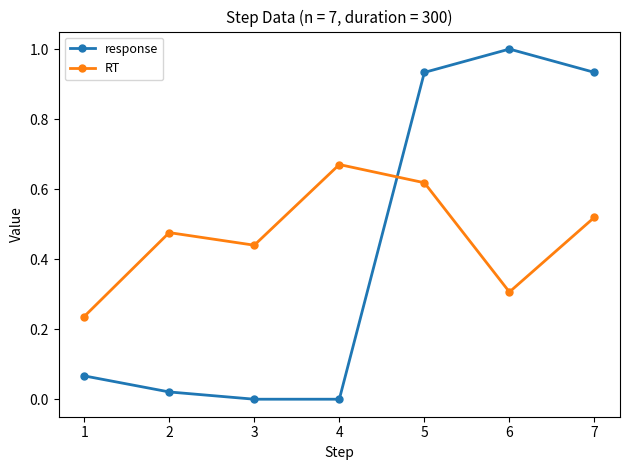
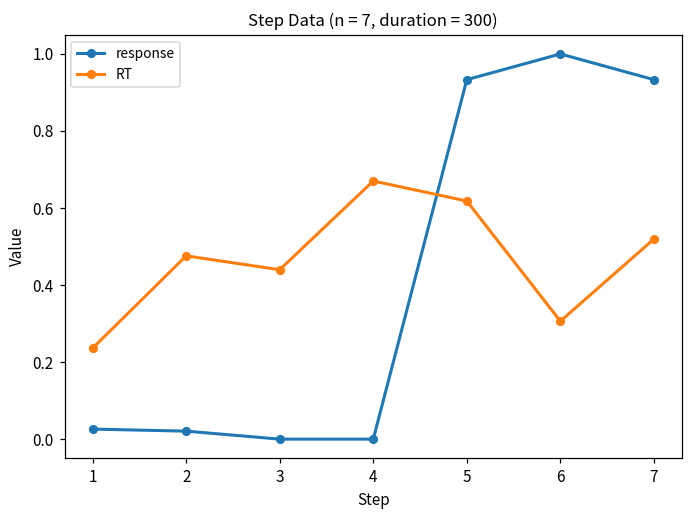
response, 1: 0.07 -> 0.03
